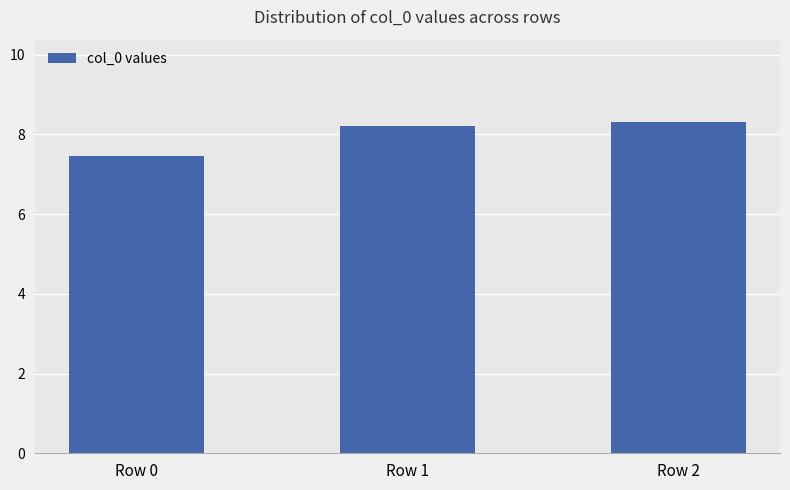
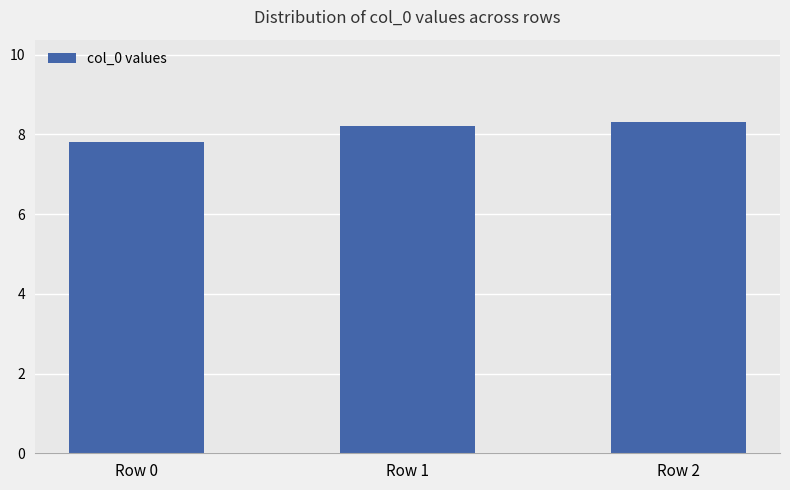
Row 0: 7.5 -> 7.8
